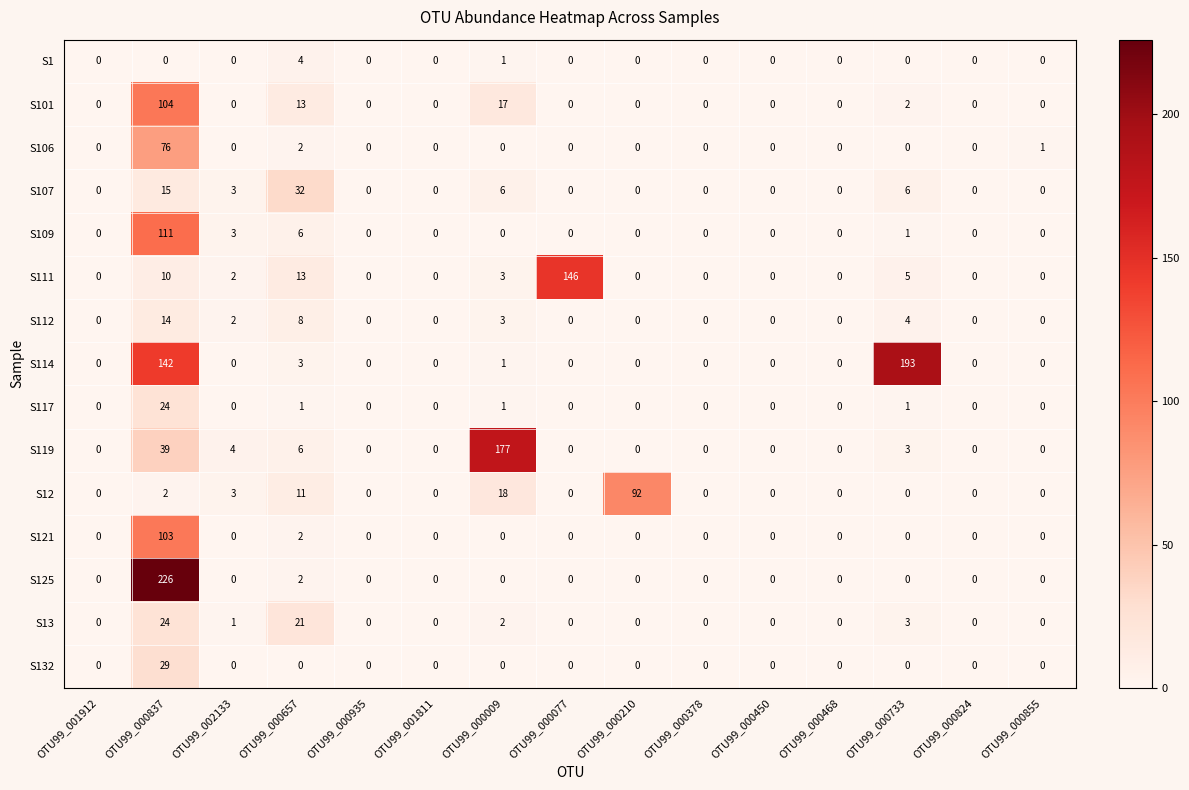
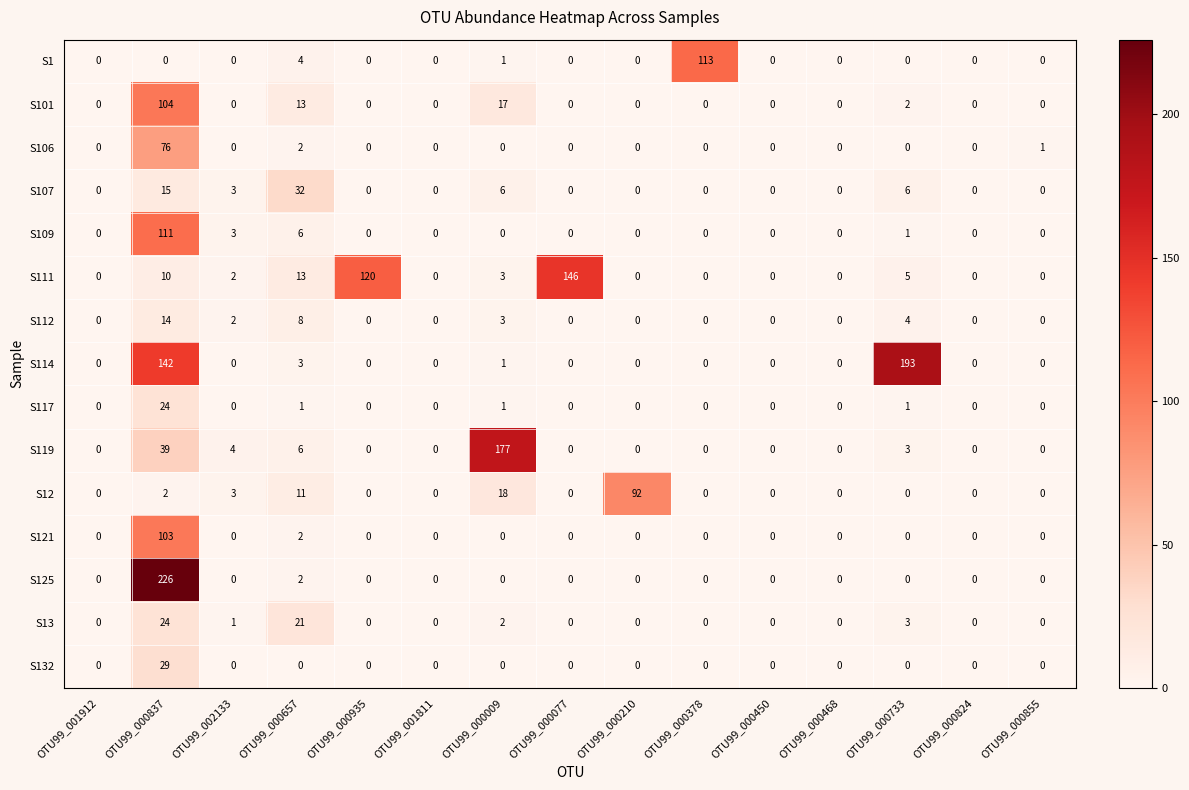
S1, OTU99_000378: 0 -> 113
S111, OTU99_000935: 0 -> 120
